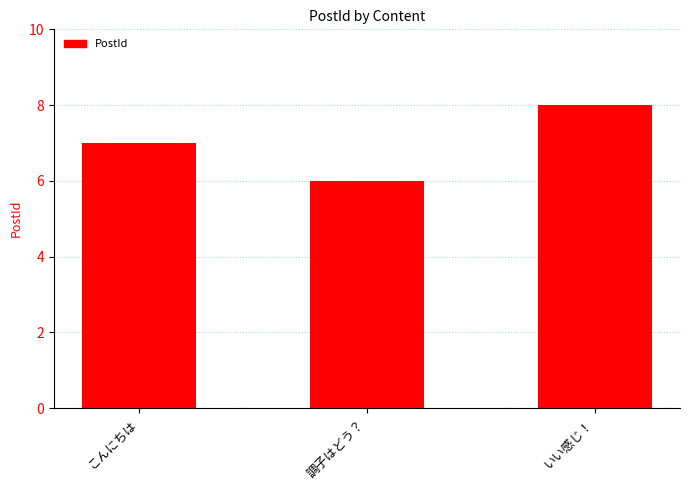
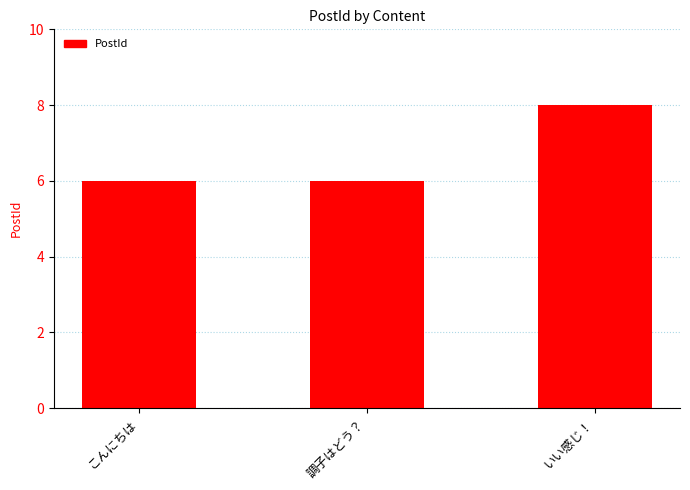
こんにちは: 7 -> 6
